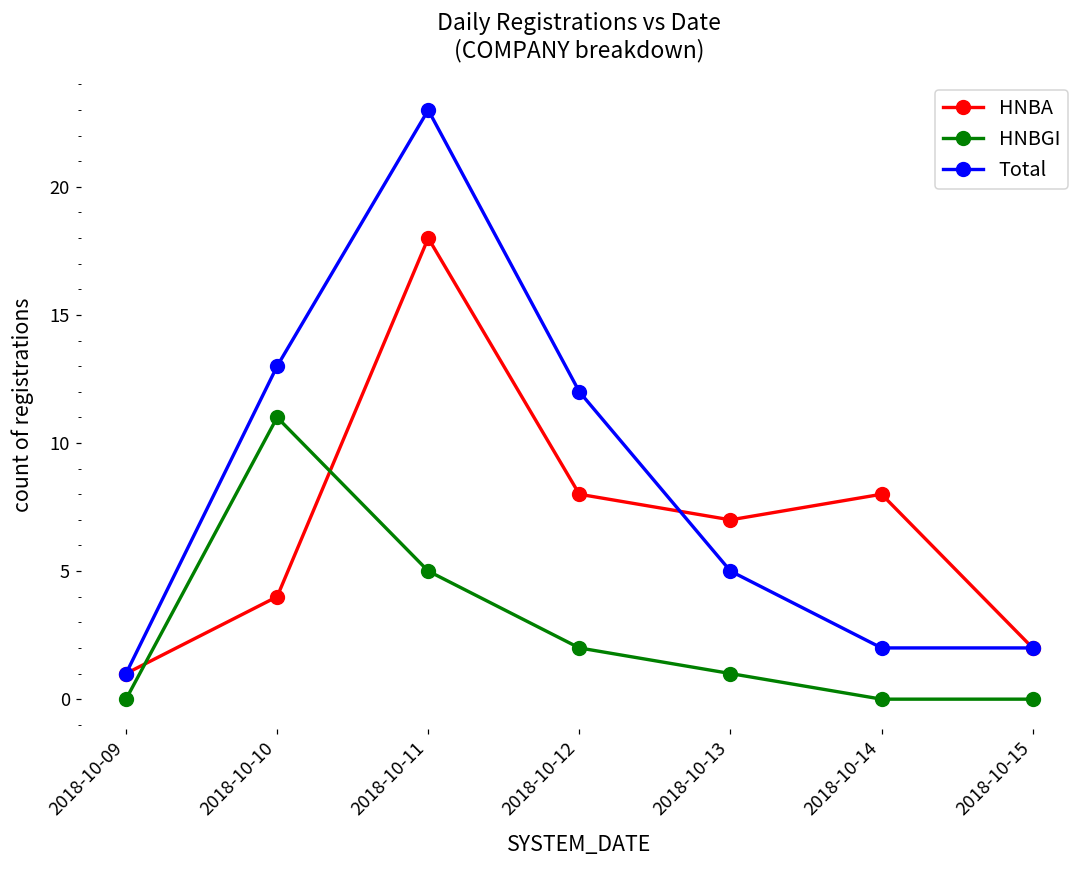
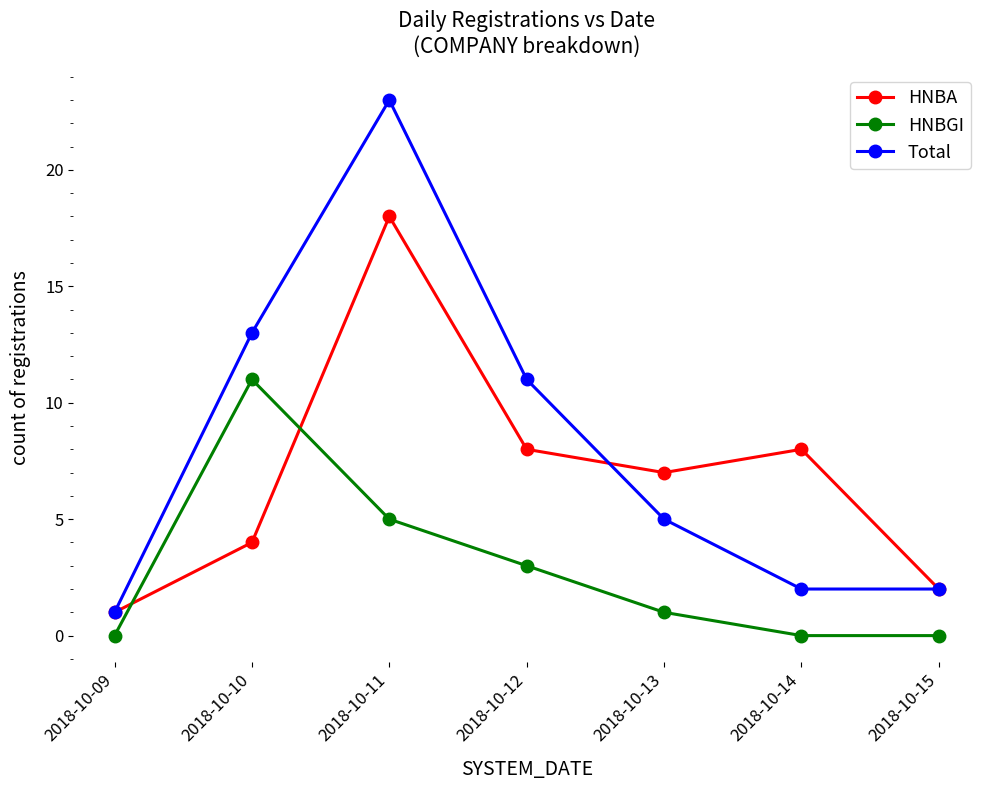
HNBGI, 2018-10-12: 2 -> 3
Total, 2018-10-12: 12 -> 11
